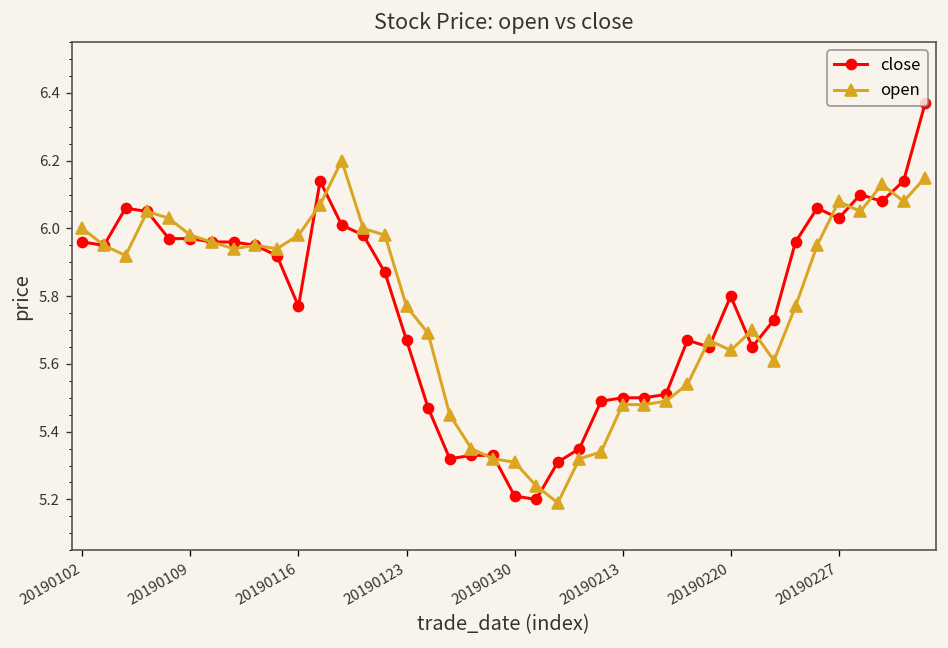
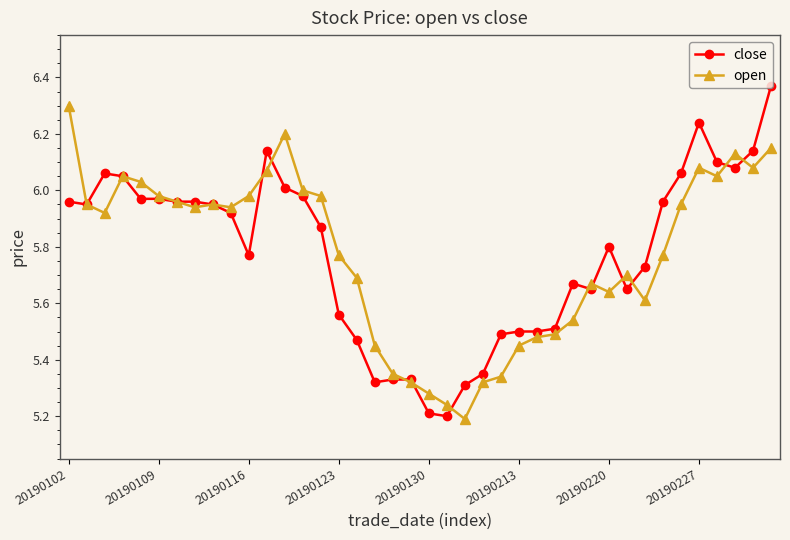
open, 20190102: 6.0 -> 6.3
close, 20190123: 5.67 -> 5.56
open, 20190130: 5.31 -> 5.28
open, 20190213: 5.48 -> 5.45
close, 20190227: 6.03 -> 6.24
